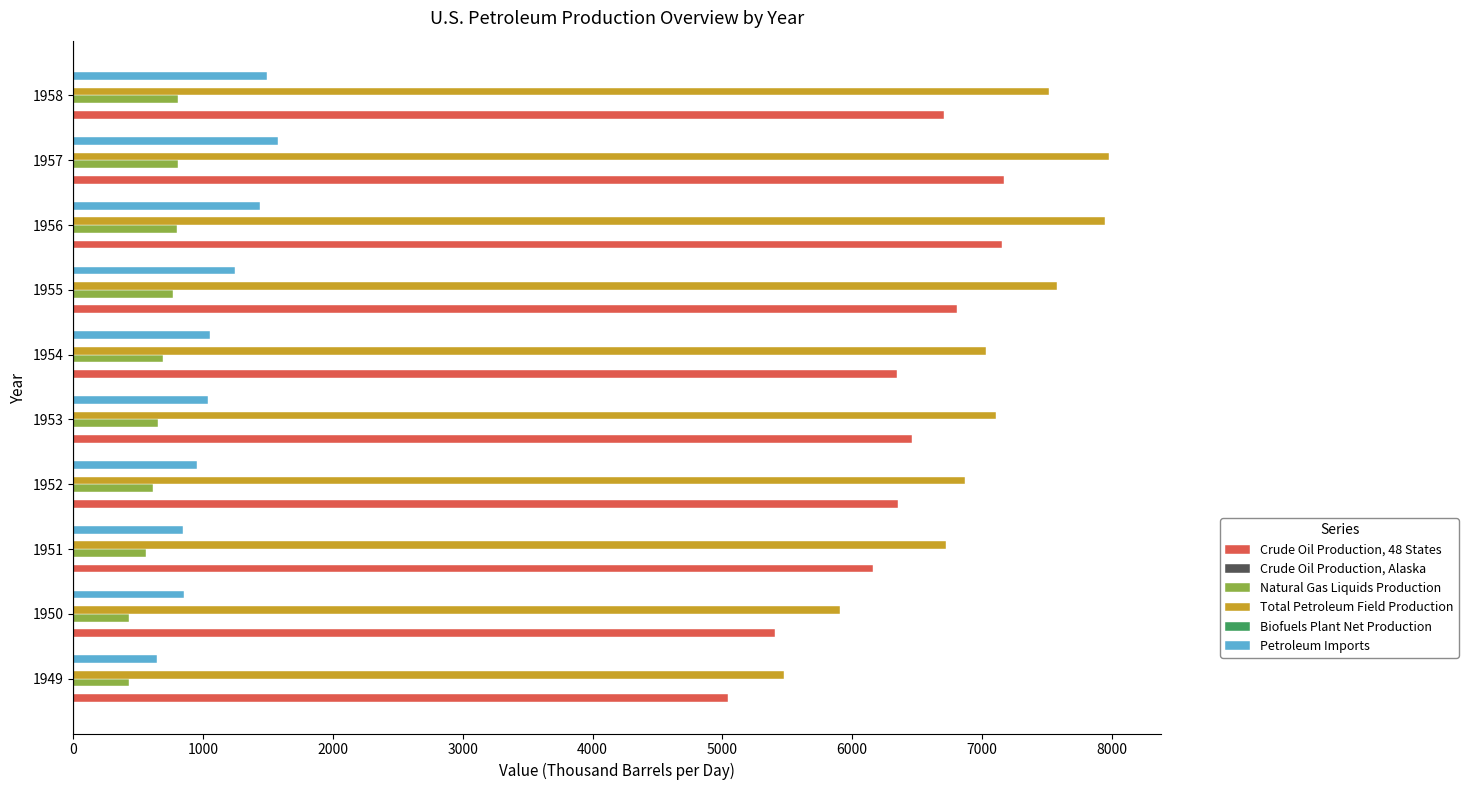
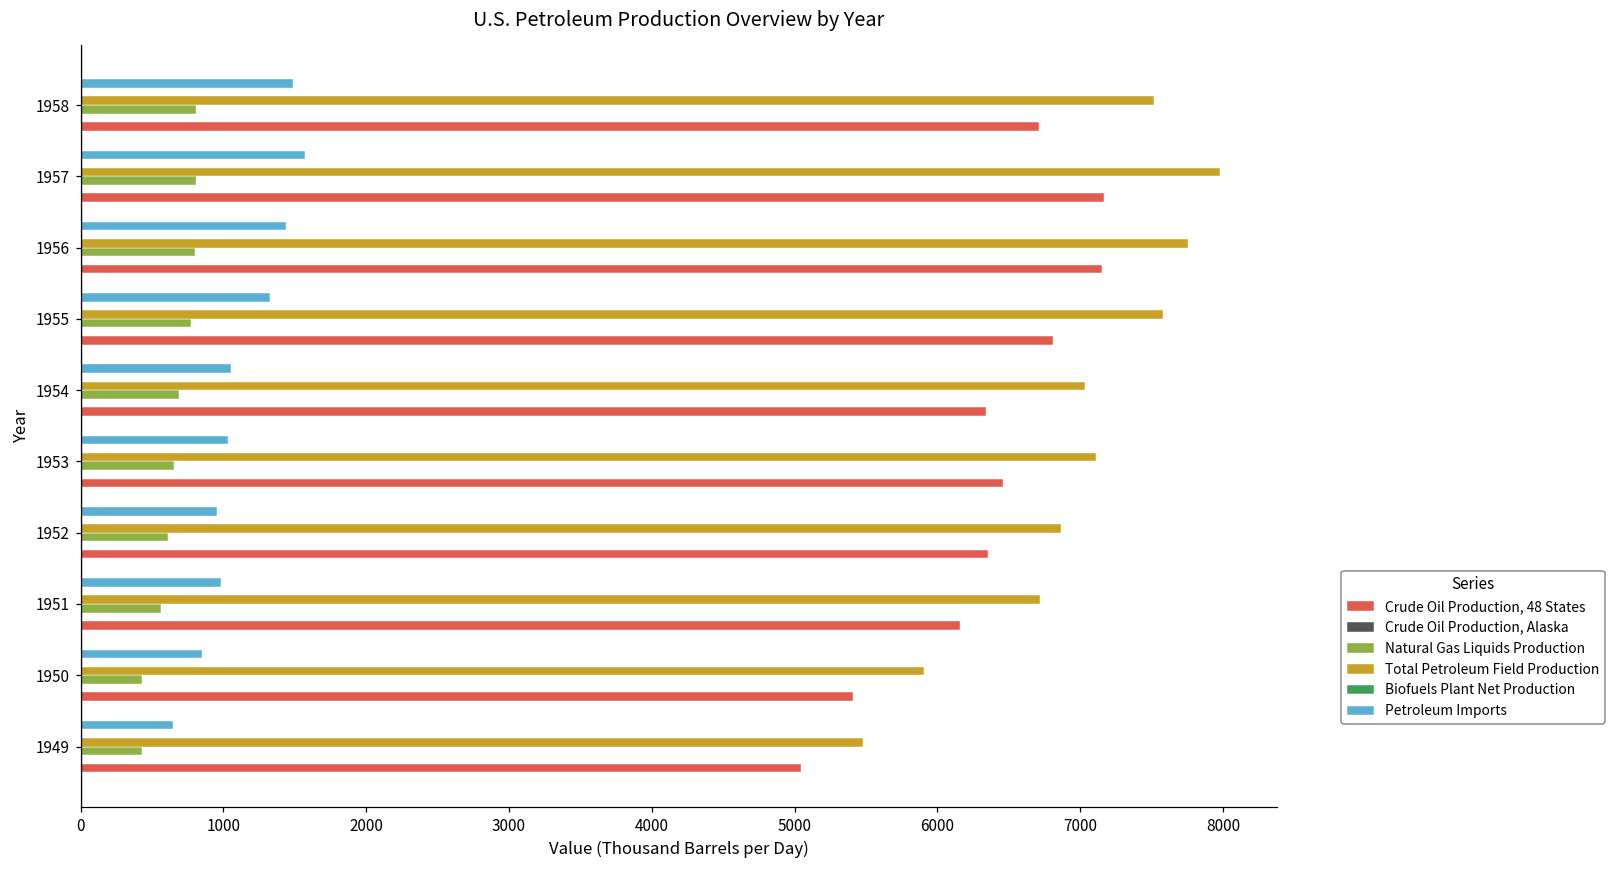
Total Petroleum Field Production, 1956: 7950 -> 7760
Petroleum Imports, 1955: 1250 -> 1330
Petroleum Imports, 1951: 840 -> 990
